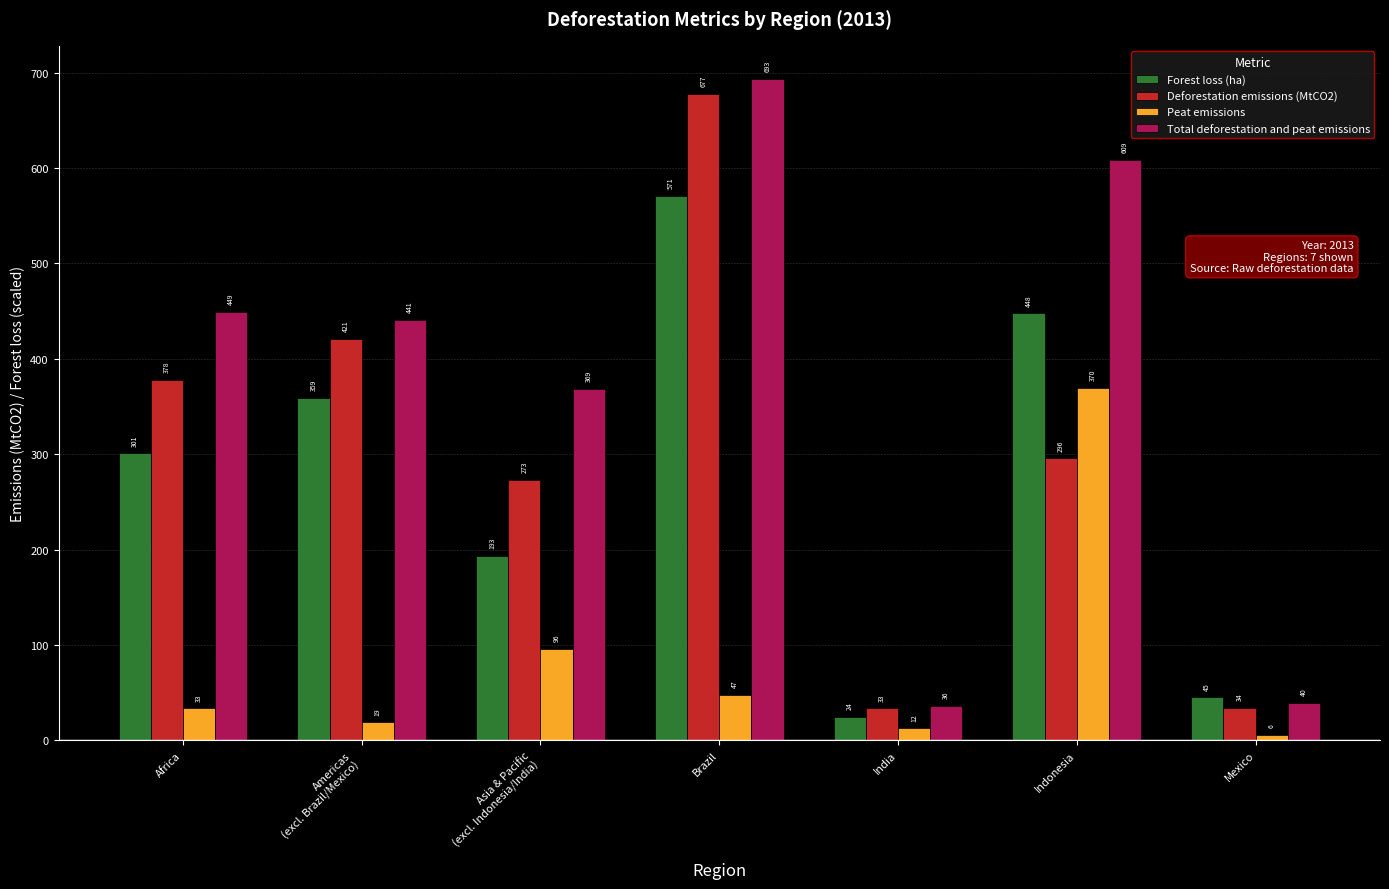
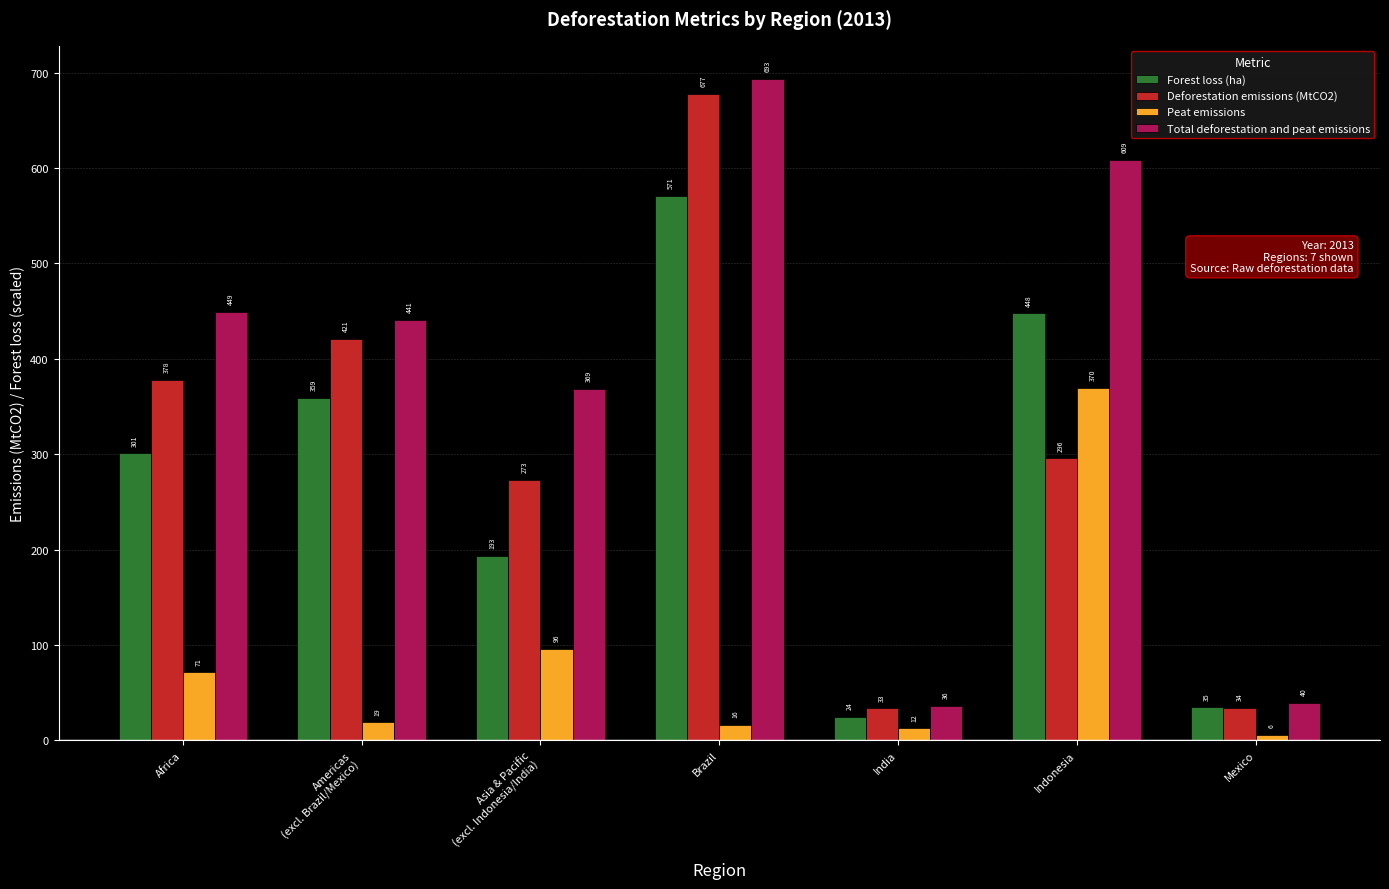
Peat emissions, Africa: 33 -> 71
Peat emissions, Brazil: 47 -> 16
Forest loss (ha), Mexico: 45 -> 35
